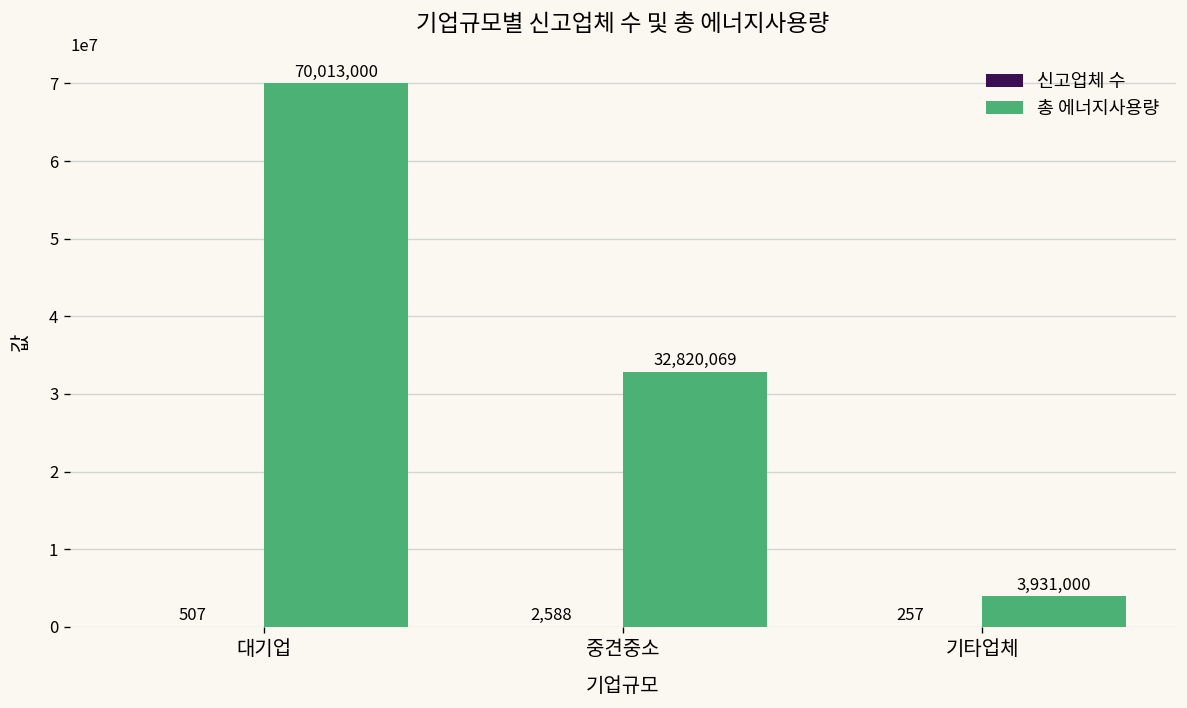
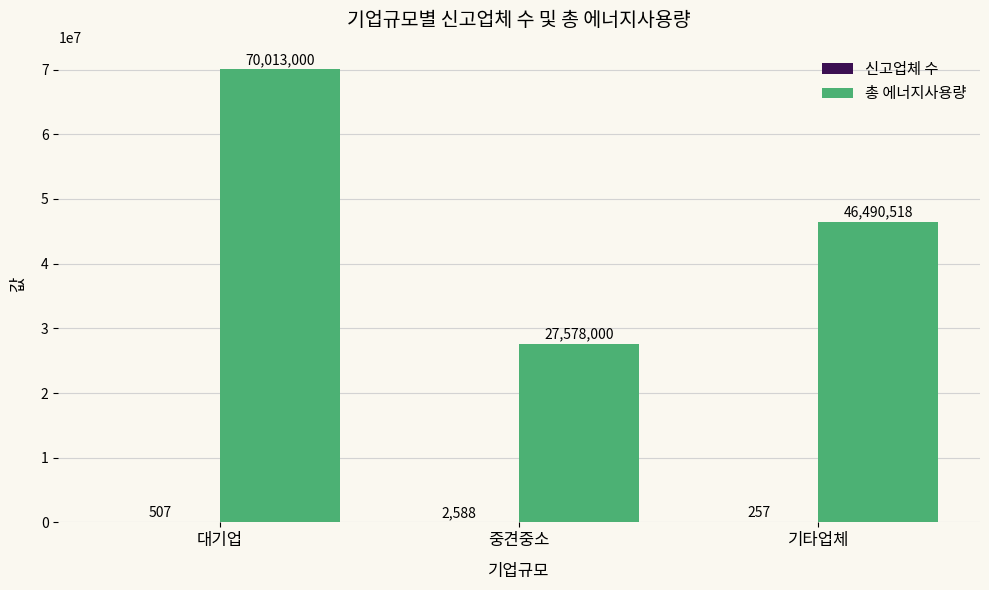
총 에너지사용량, 중견중소: 32,820,069 -> 27,578,000
총 에너지사용량, 기타업체: 3,931,000 -> 46,490,518
